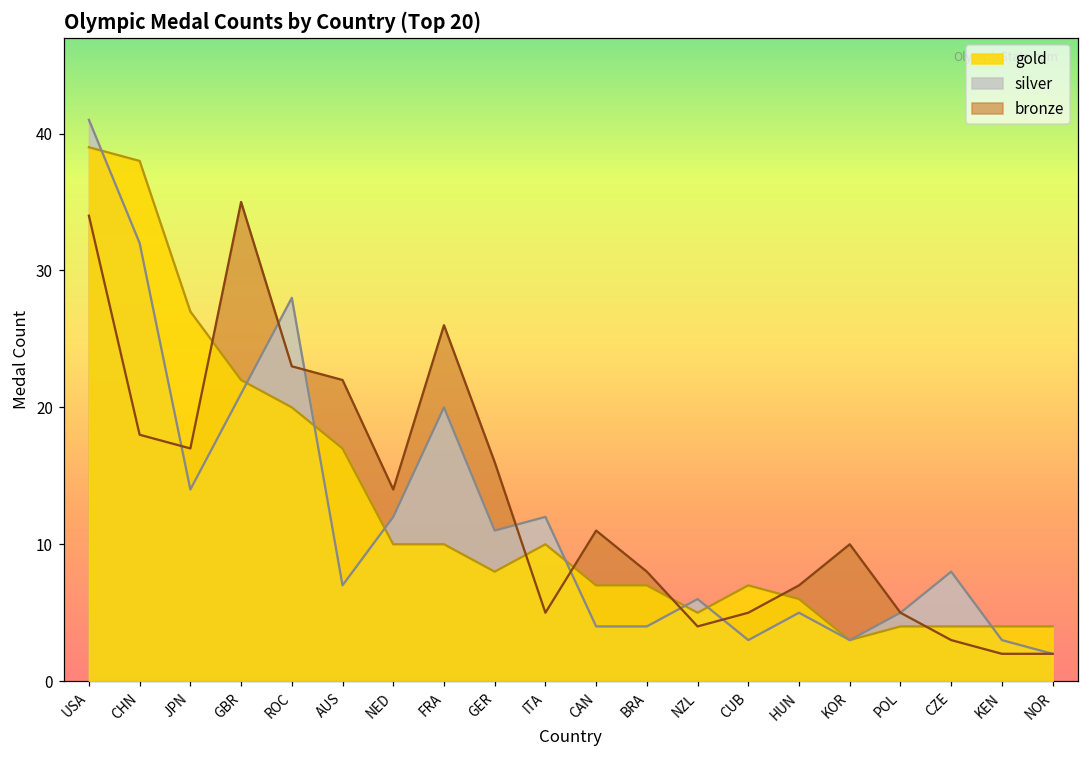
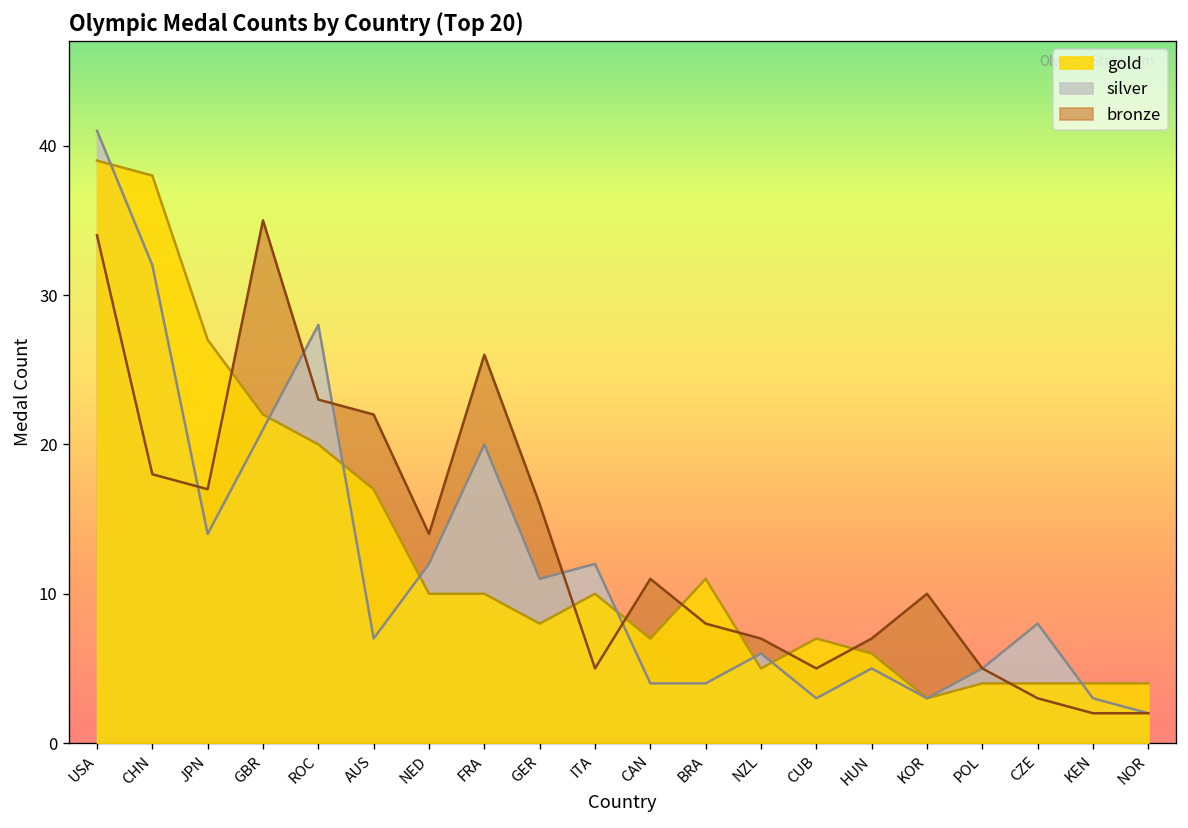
gold, BRA: 7 -> 11
bronze, NZL: 4 -> 7
